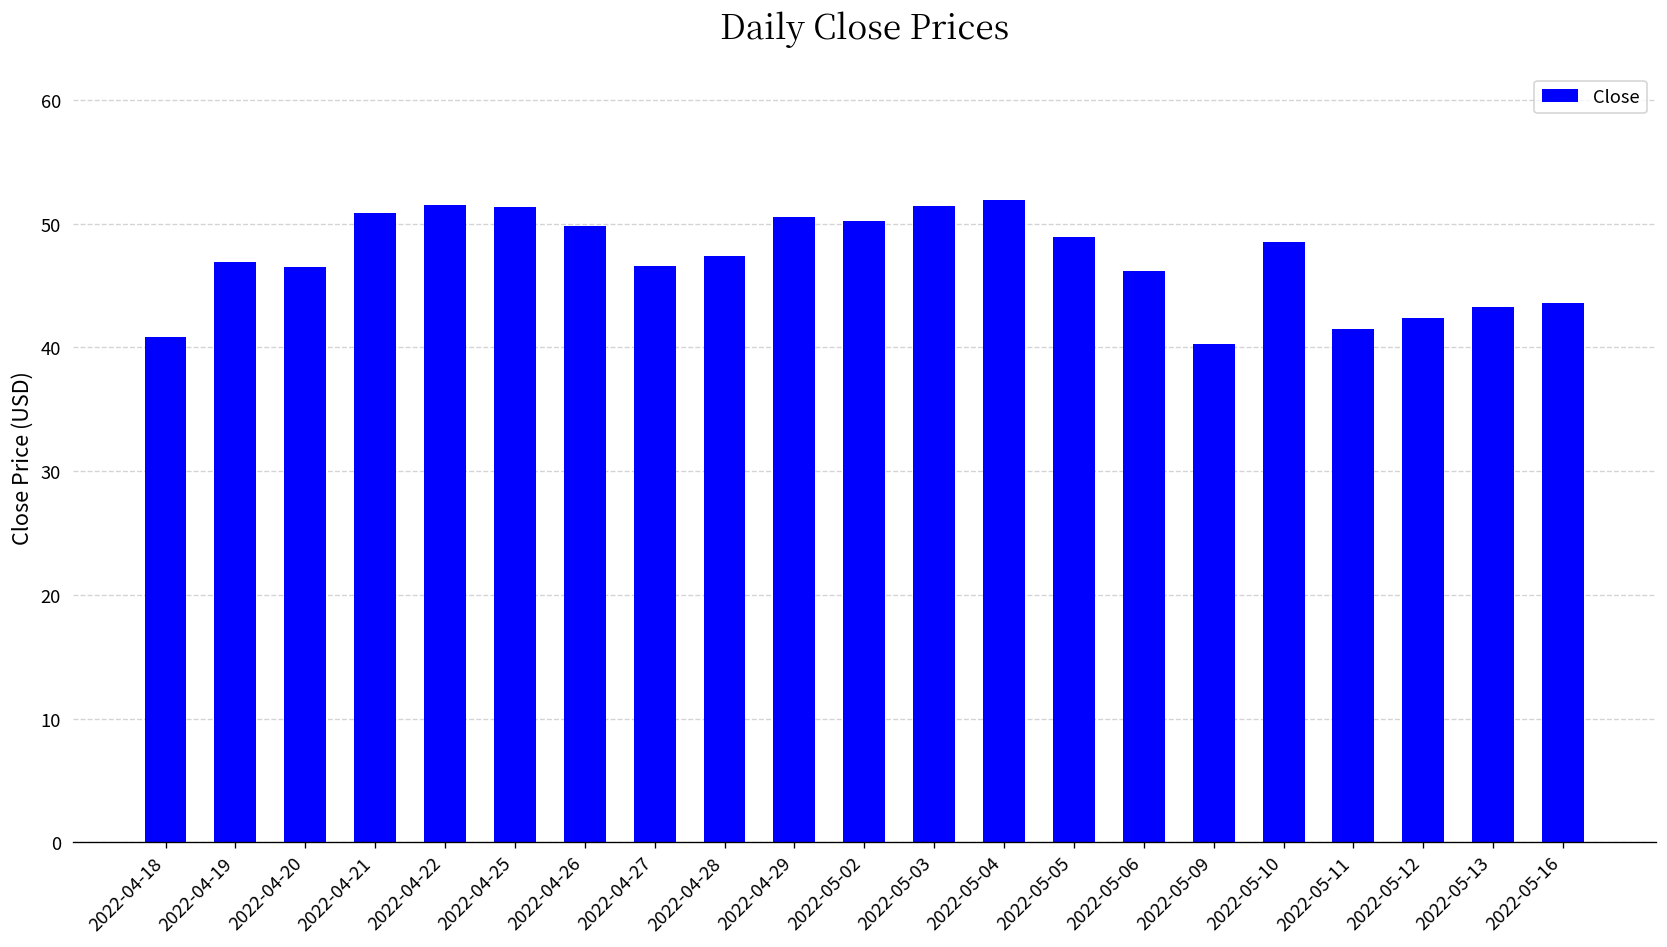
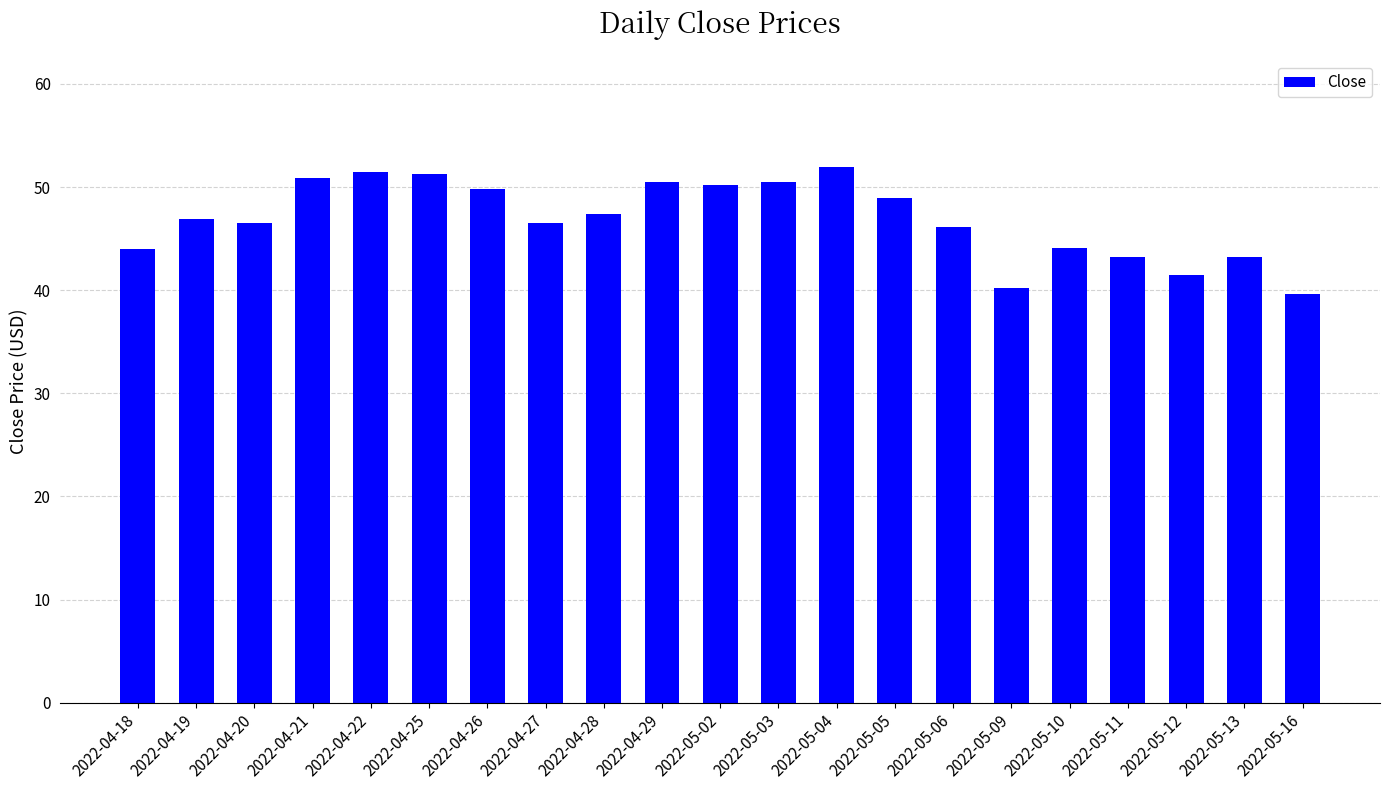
2022-04-18: 40.8 -> 44.0
2022-05-03: 51.4 -> 50.5
2022-05-10: 48.5 -> 44.1
2022-05-11: 41.5 -> 43.2
2022-05-12: 42.4 -> 41.5
2022-05-16: 43.5 -> 39.7
